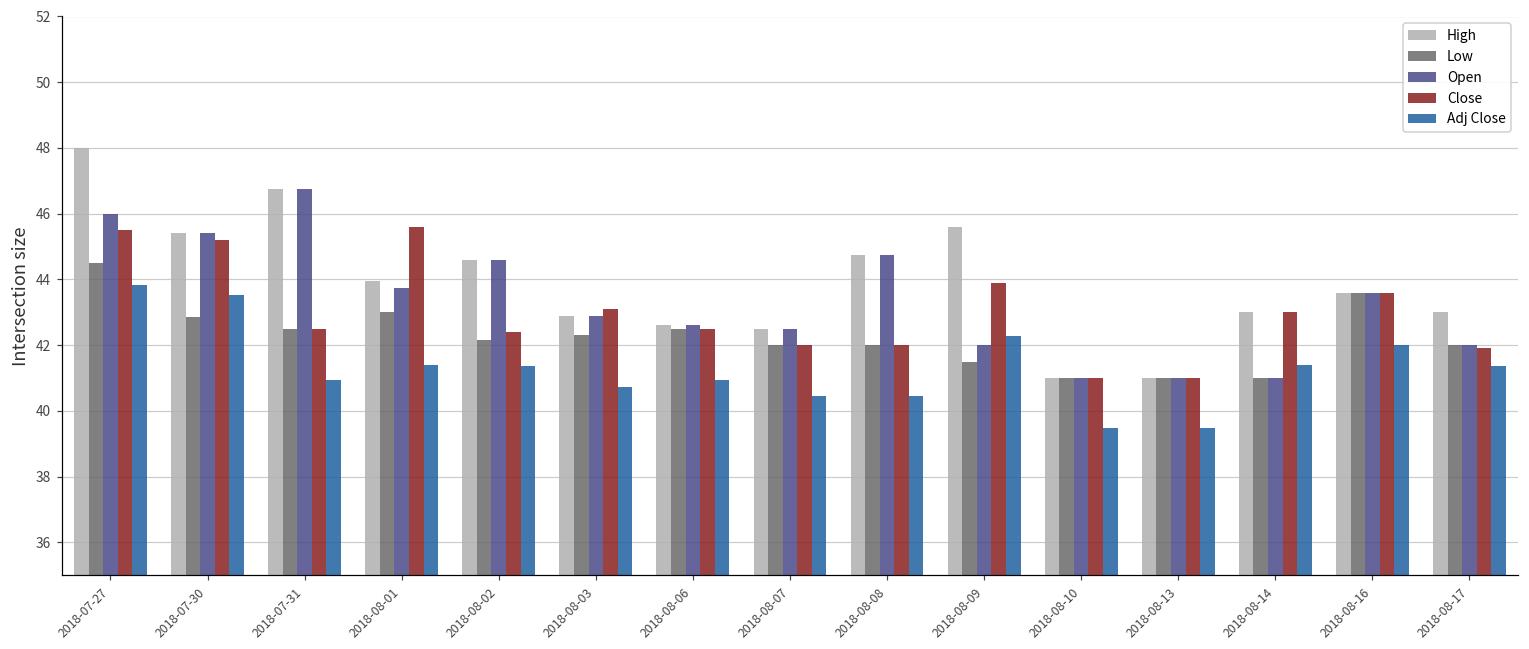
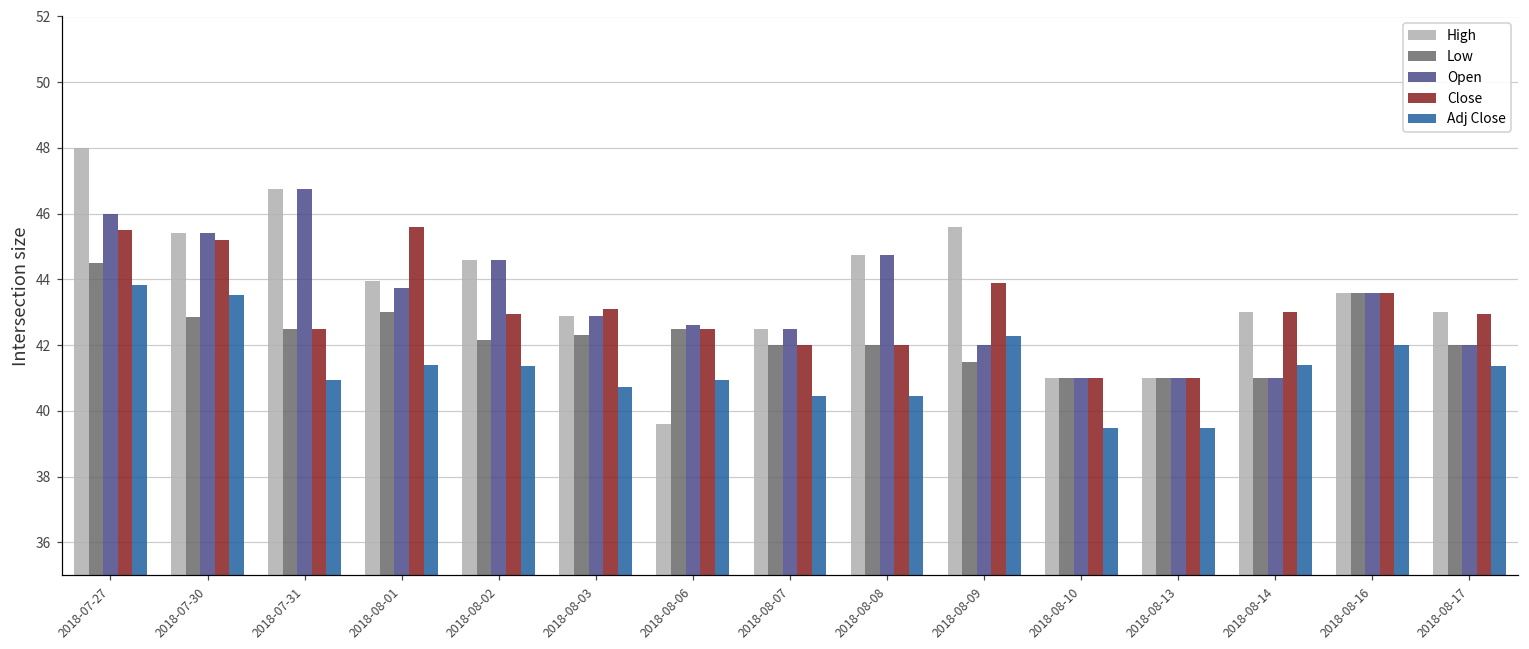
Close, 2018-08-02: 42.4 -> 43.0
High, 2018-08-06: 42.6 -> 39.6
Close, 2018-08-17: 41.9 -> 43.0
